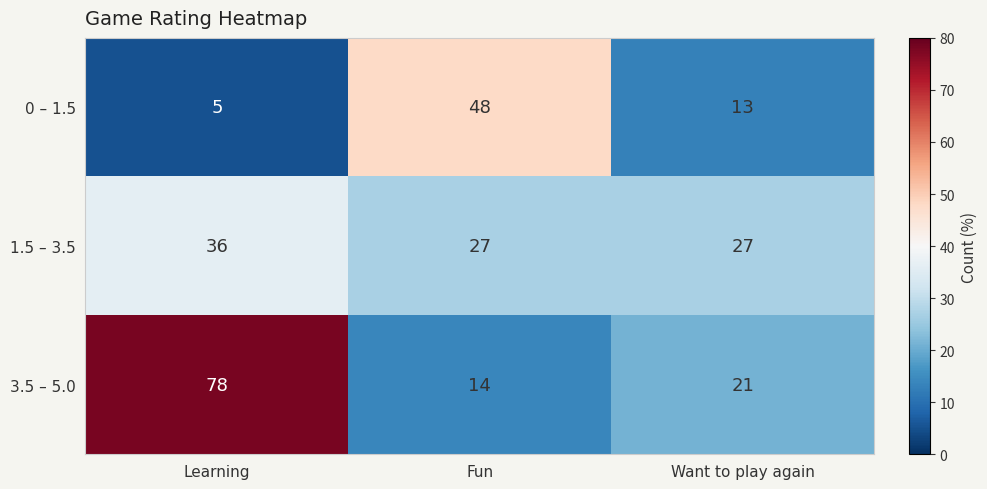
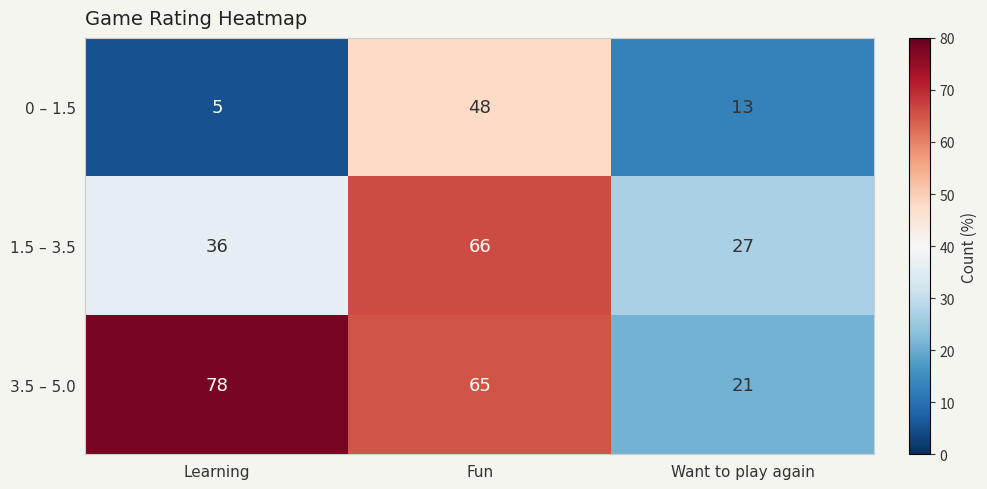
1.5 – 3.5, Fun: 27 -> 66
3.5 – 5.0, Fun: 14 -> 65
